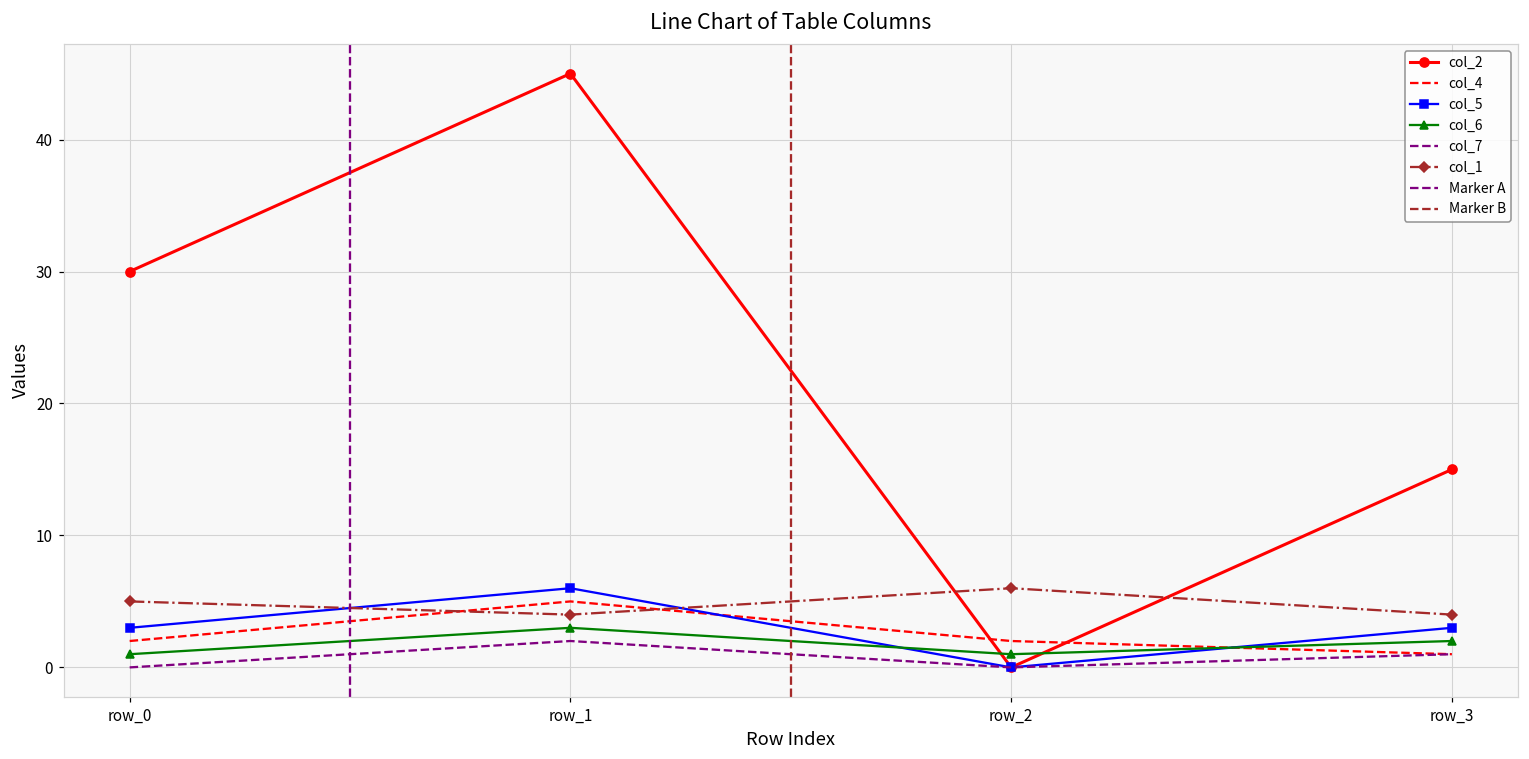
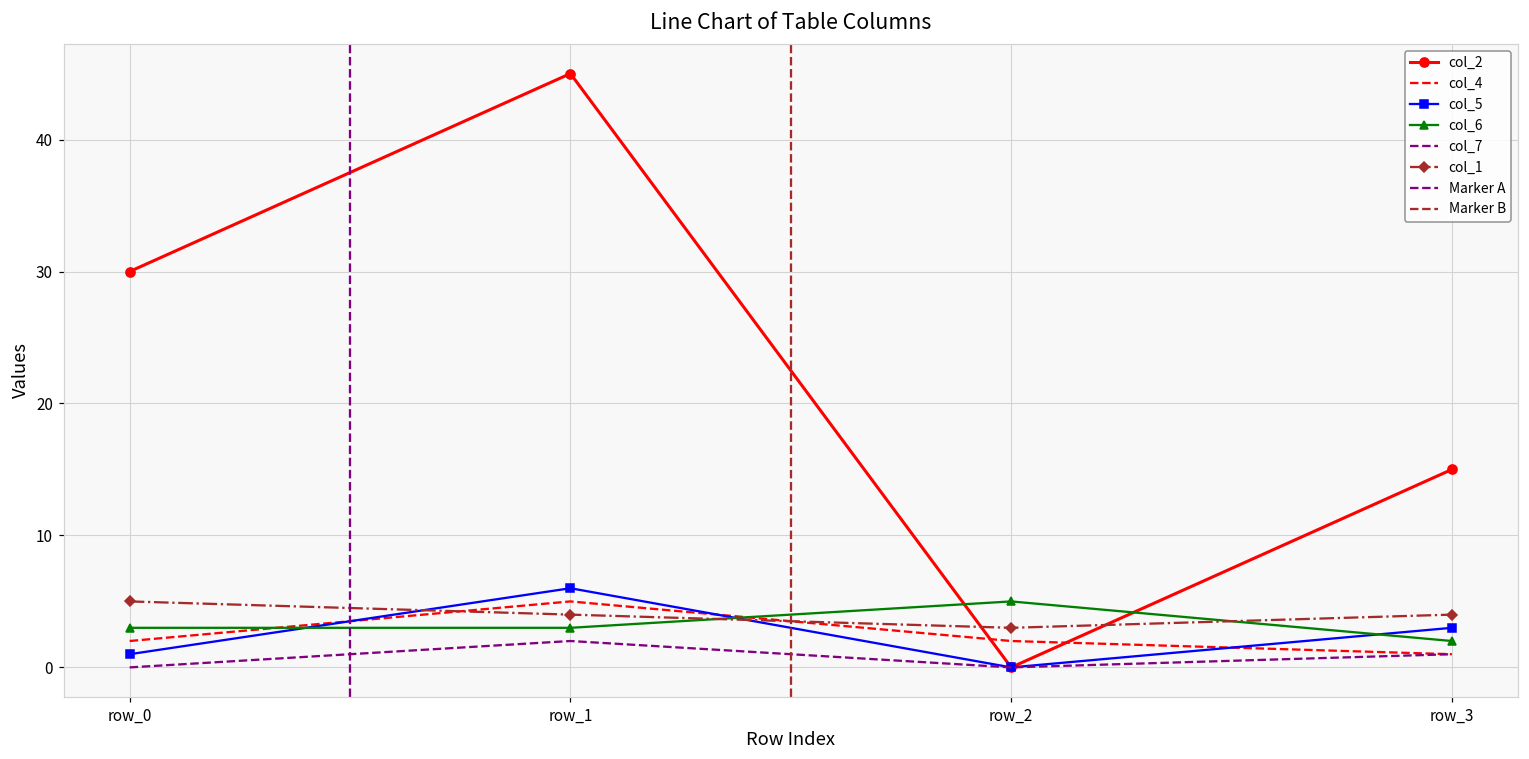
col_5, row_0: 3 -> 1
col_6, row_0: 1 -> 3
col_6, row_2: 1 -> 5
col_1, row_2: 6 -> 3
